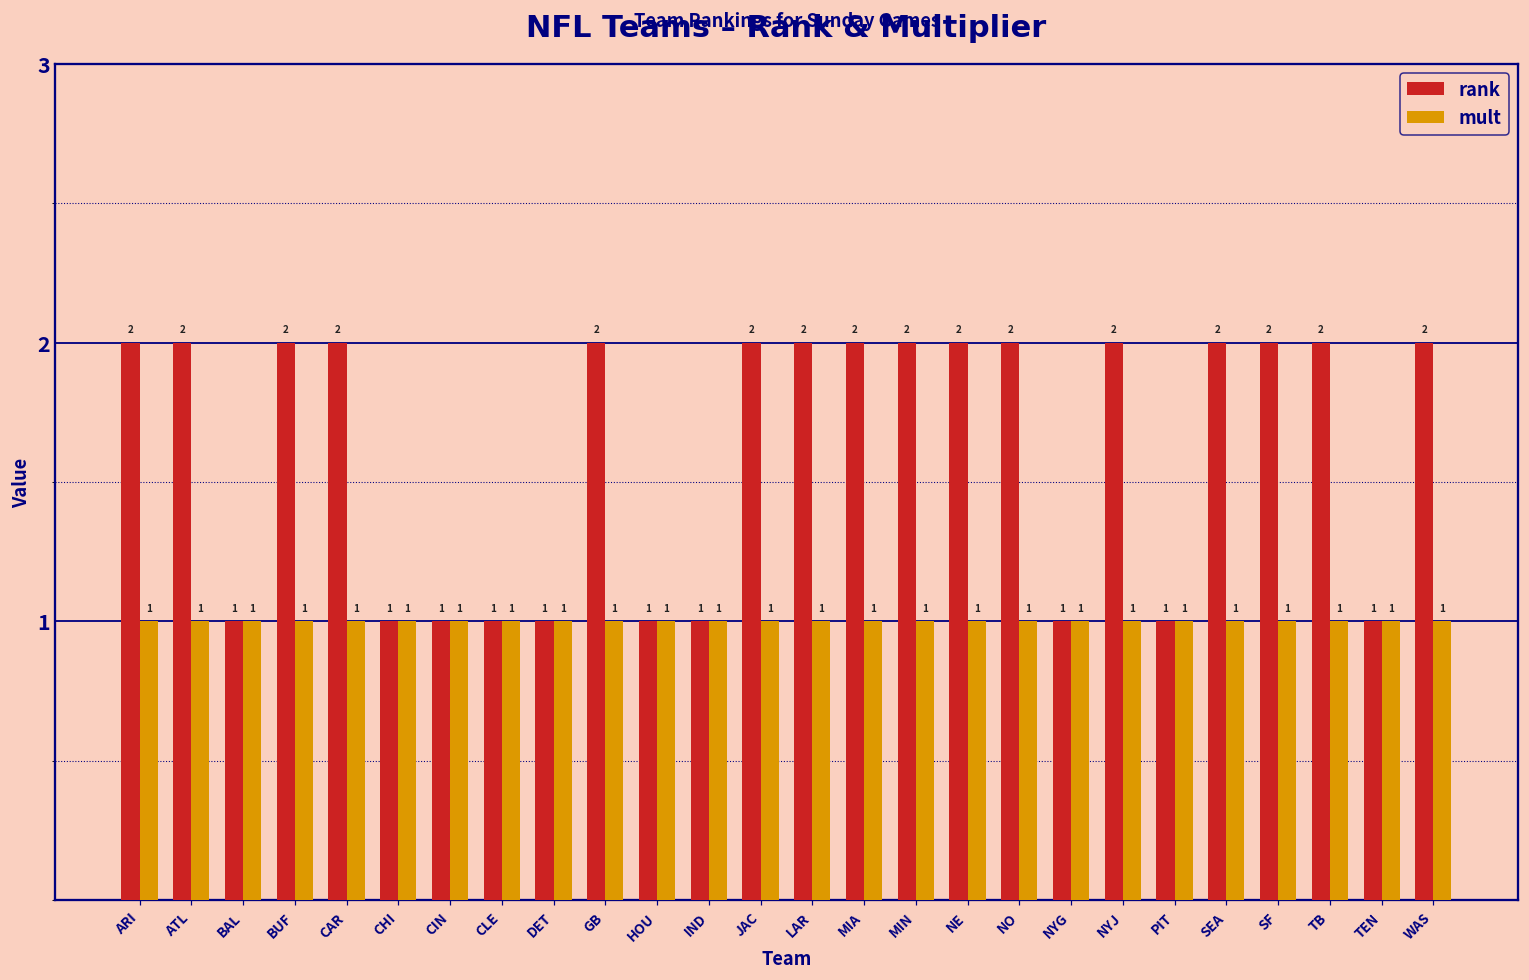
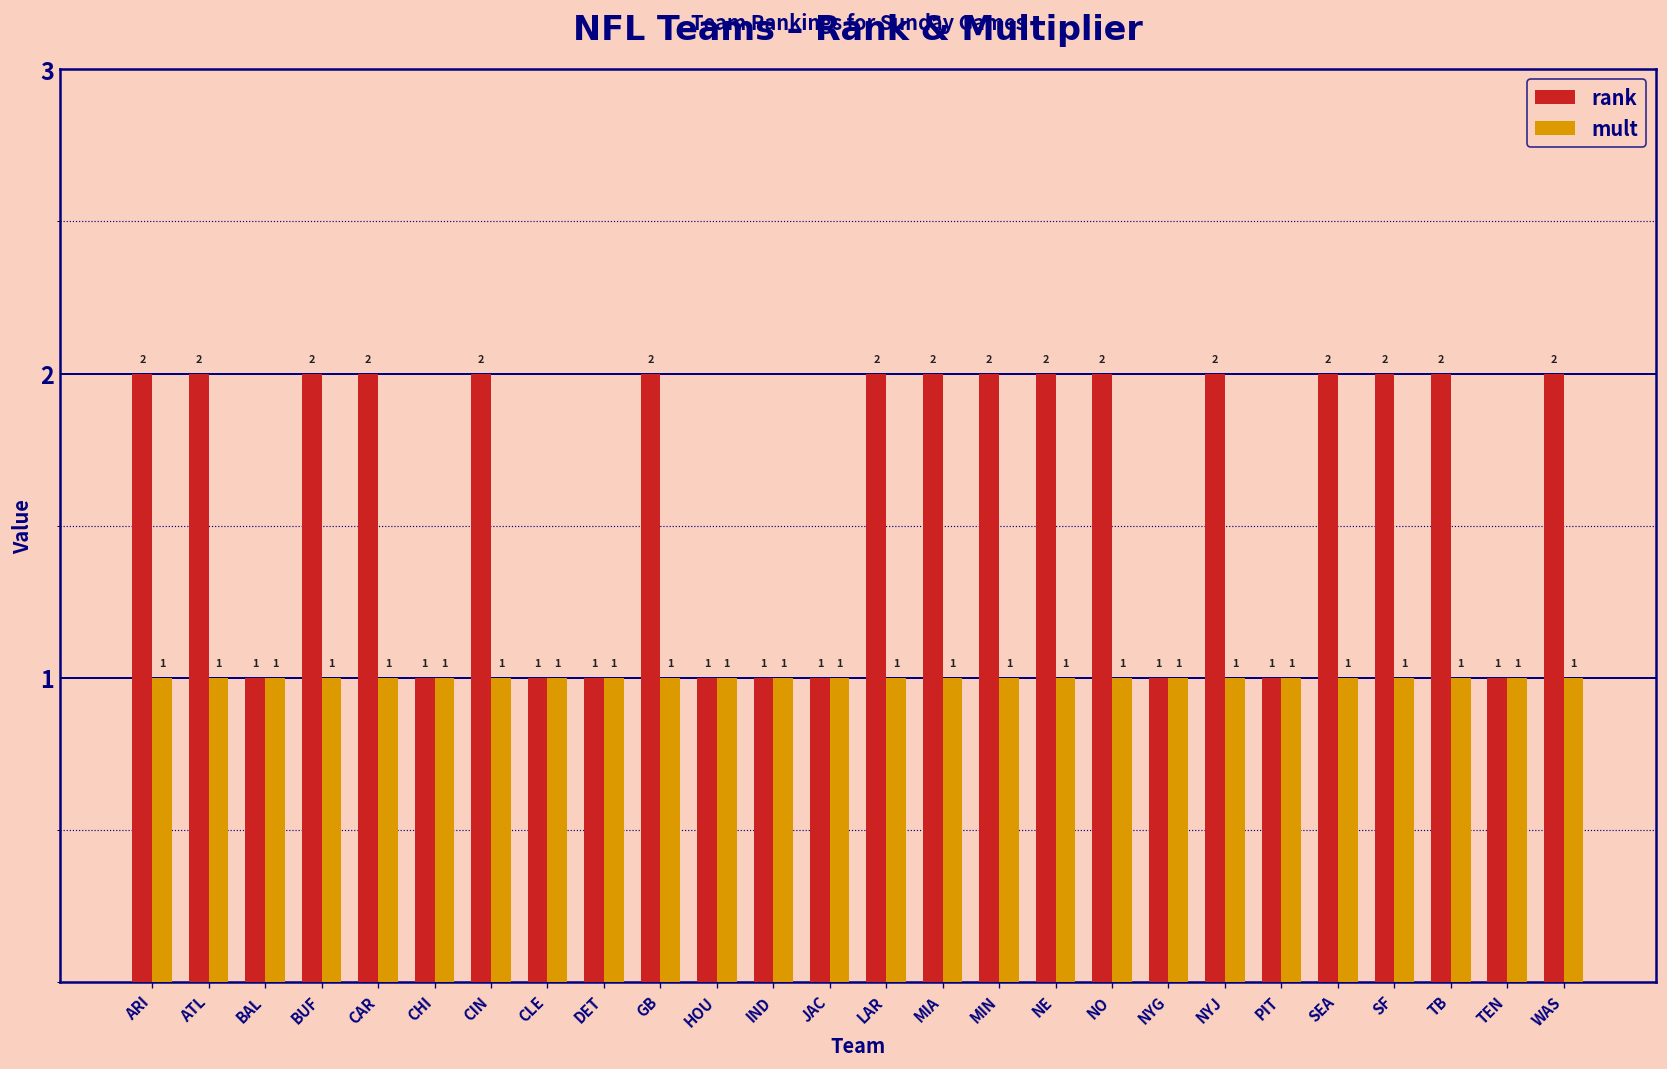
rank, CIN: 1 -> 2
rank, JAC: 2 -> 1
